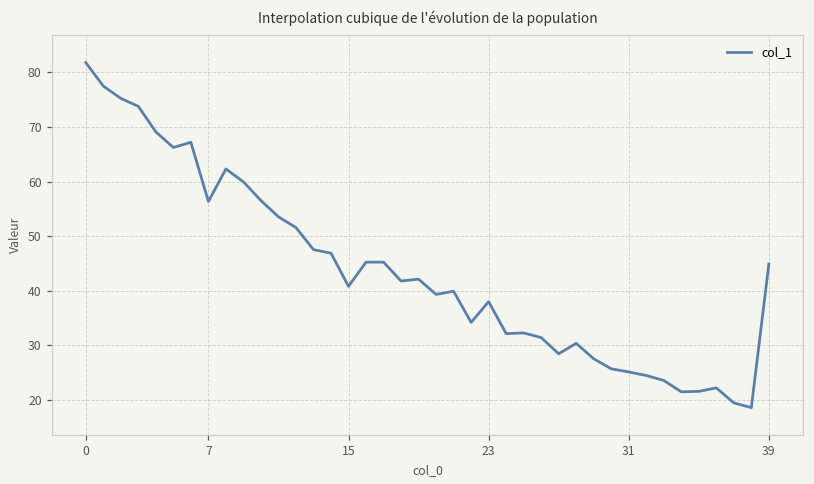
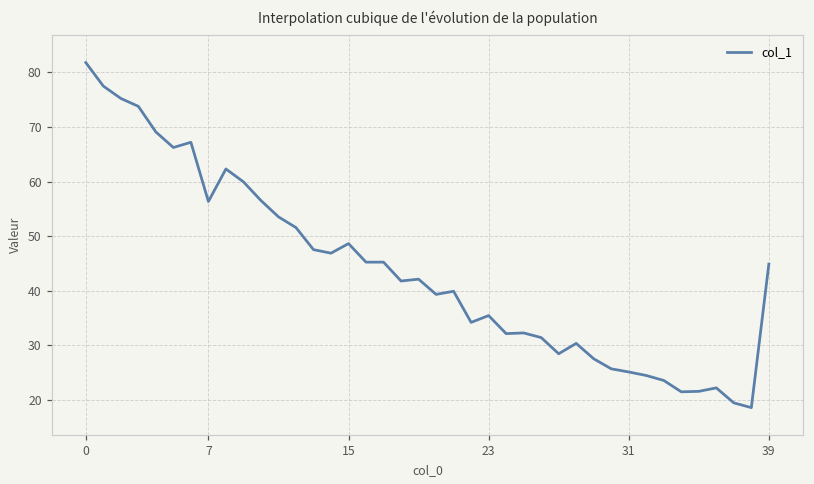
15: 41 -> 49
23: 38 -> 35
